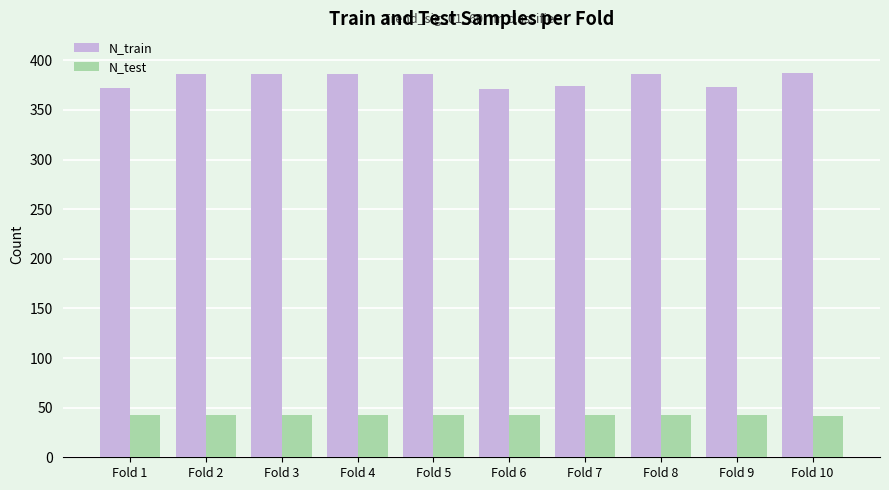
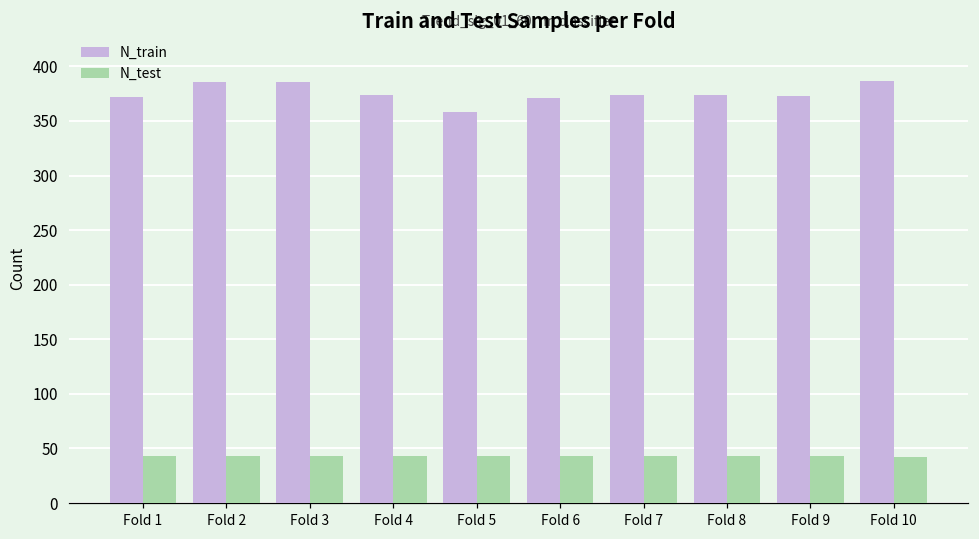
N_train, Fold 4: 390 -> 370
N_train, Fold 5: 390 -> 360
N_train, Fold 8: 390 -> 370
